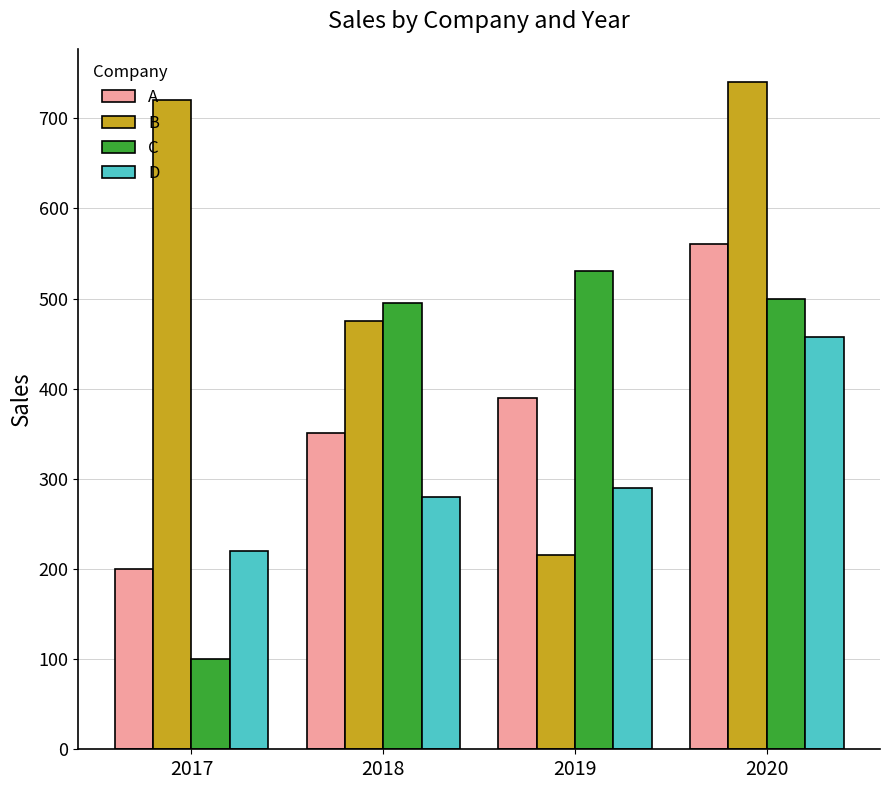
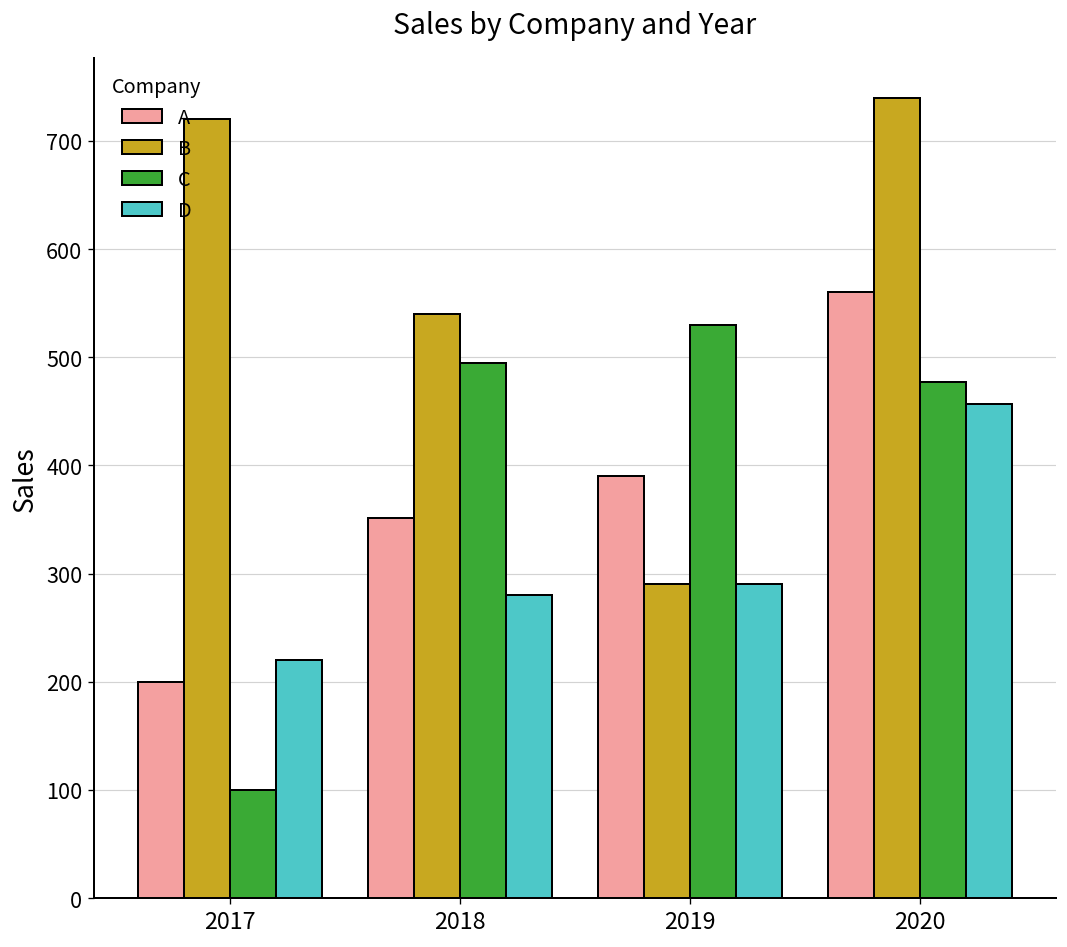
B, 2018: 480 -> 540
B, 2019: 220 -> 290
C, 2020: 500 -> 480
